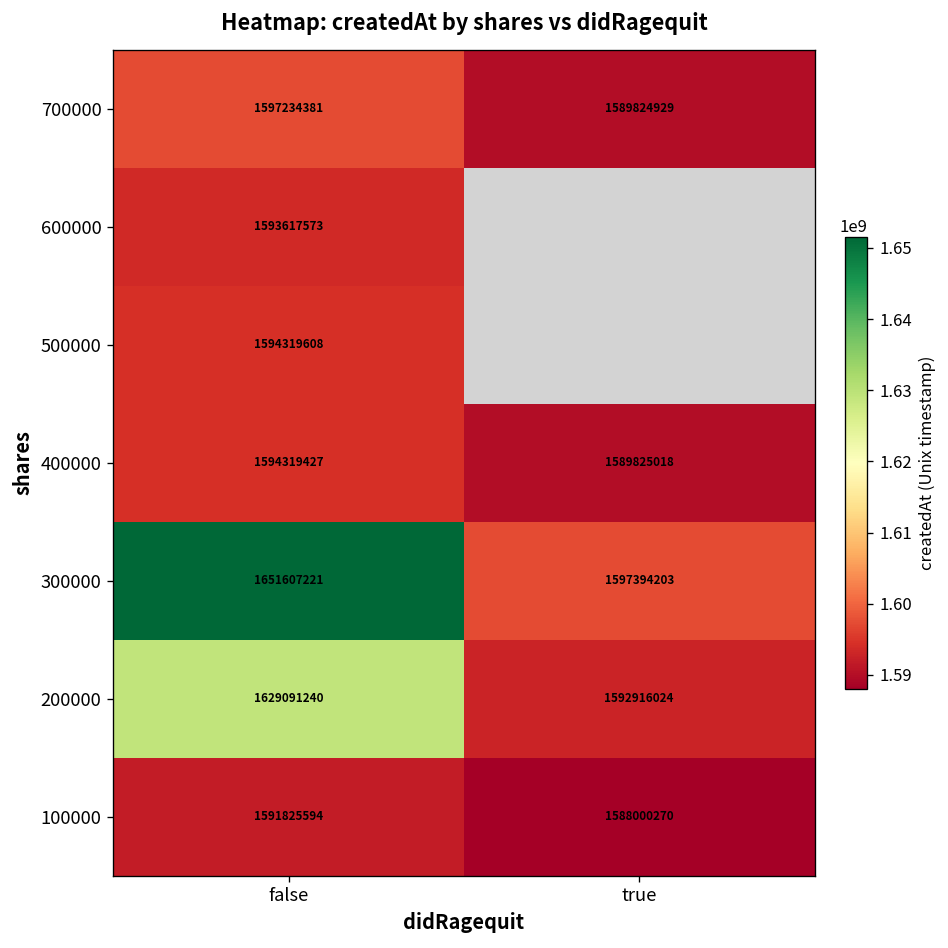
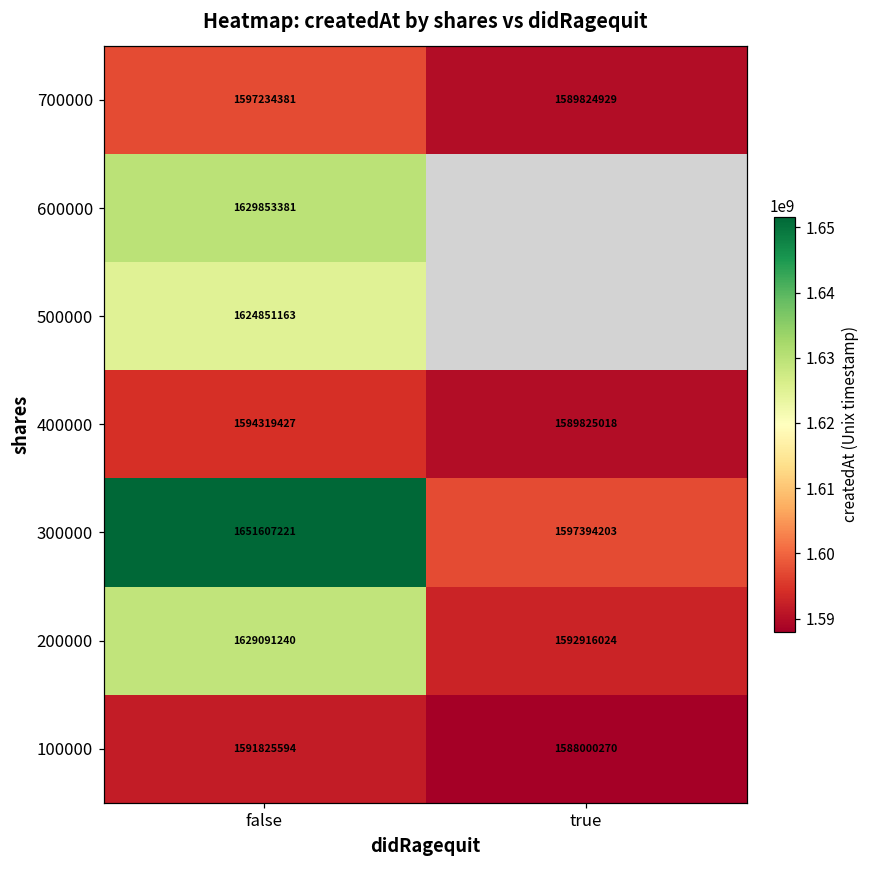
600000, false: 1593617573 -> 1629853381
500000, false: 1594319608 -> 1624851163
